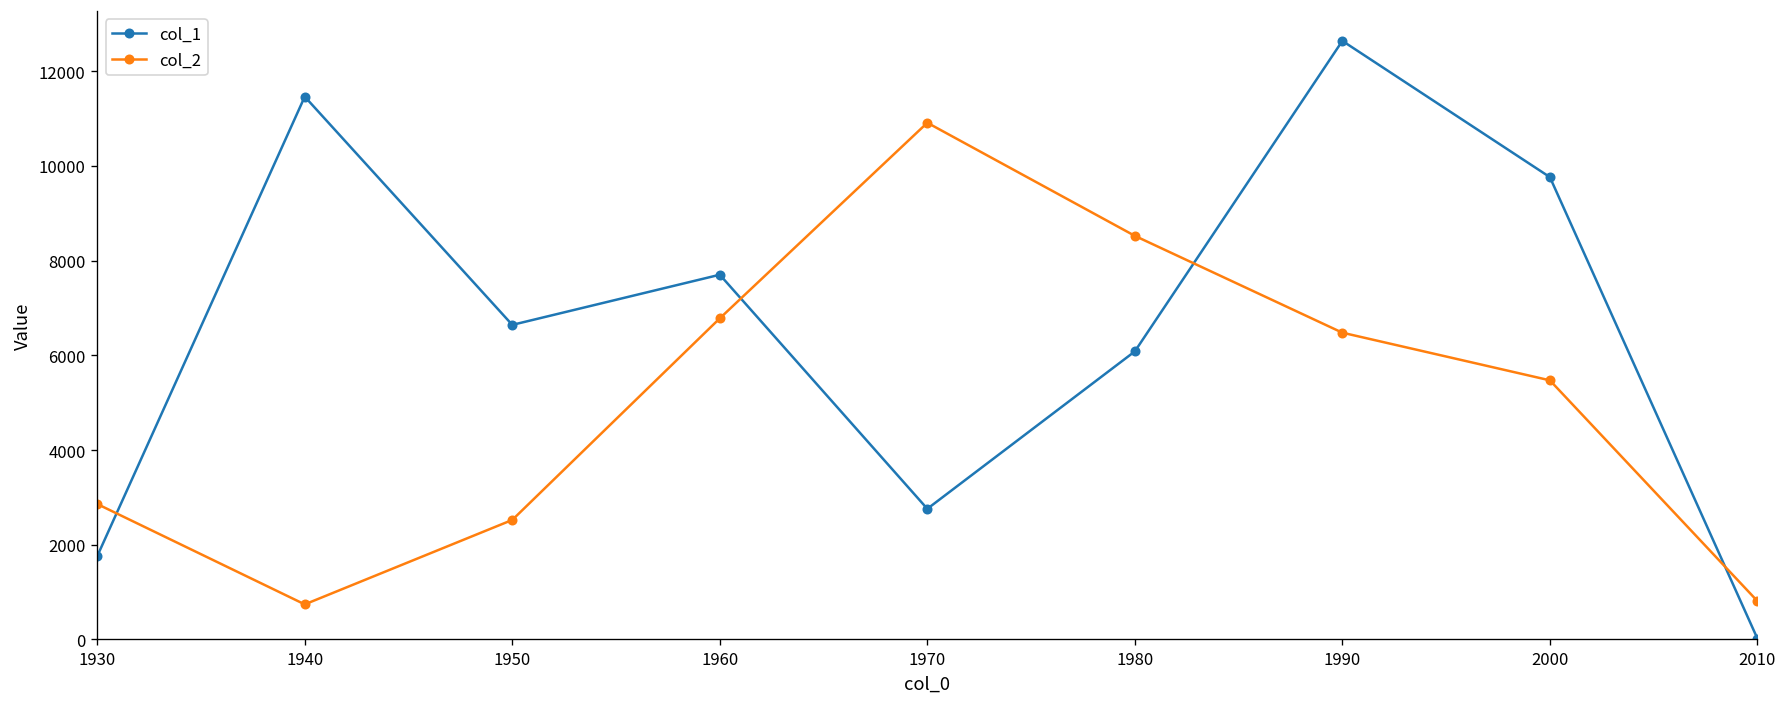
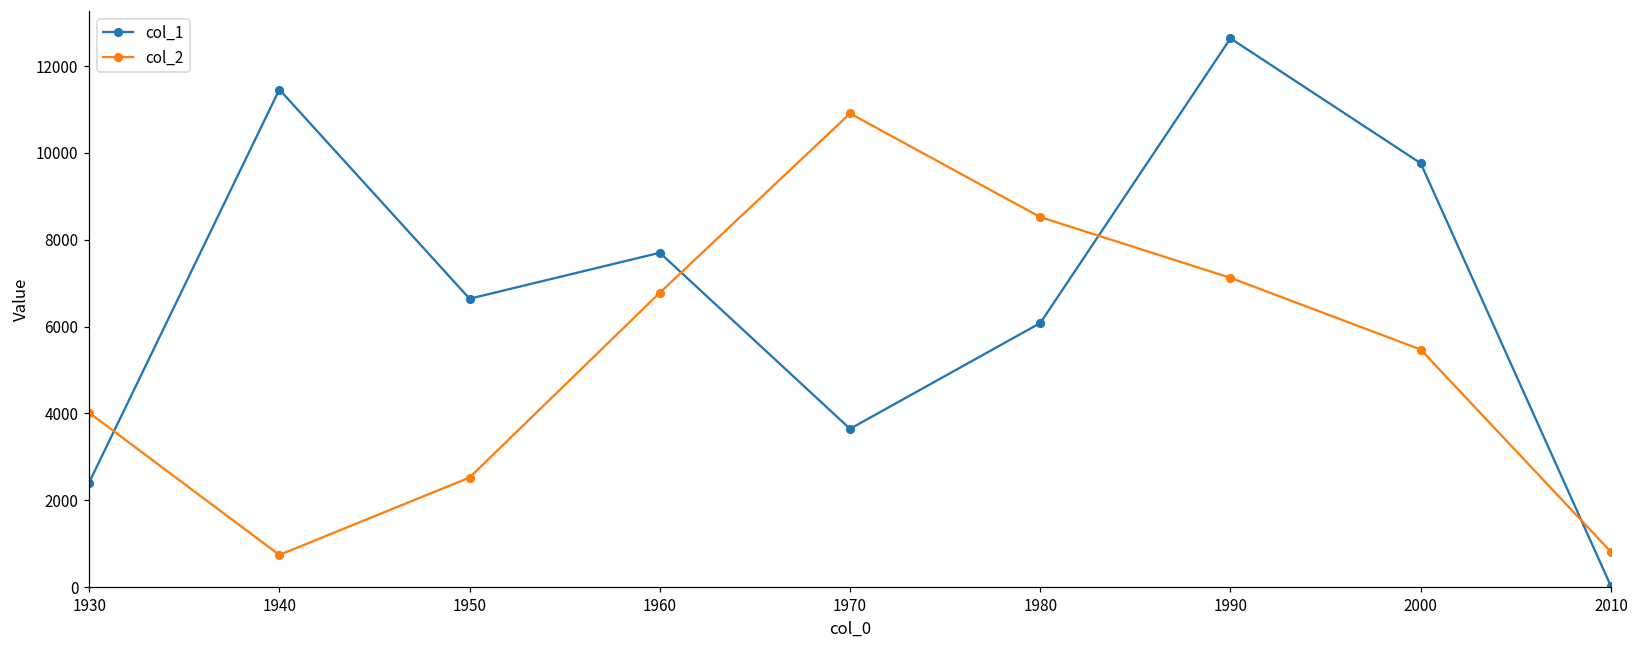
col_1, 1930: 1800 -> 2400
col_2, 1930: 2900 -> 4000
col_1, 1970: 2800 -> 3600
col_2, 1990: 6500 -> 7100
